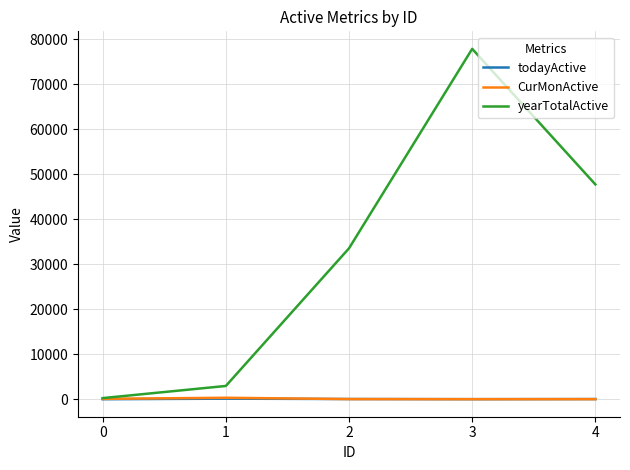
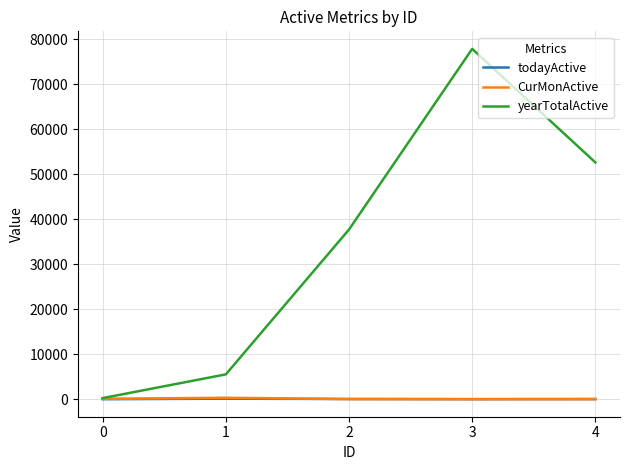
yearTotalActive, 1: 3000 -> 6000
yearTotalActive, 2: 34000 -> 38000
yearTotalActive, 4: 48000 -> 53000
